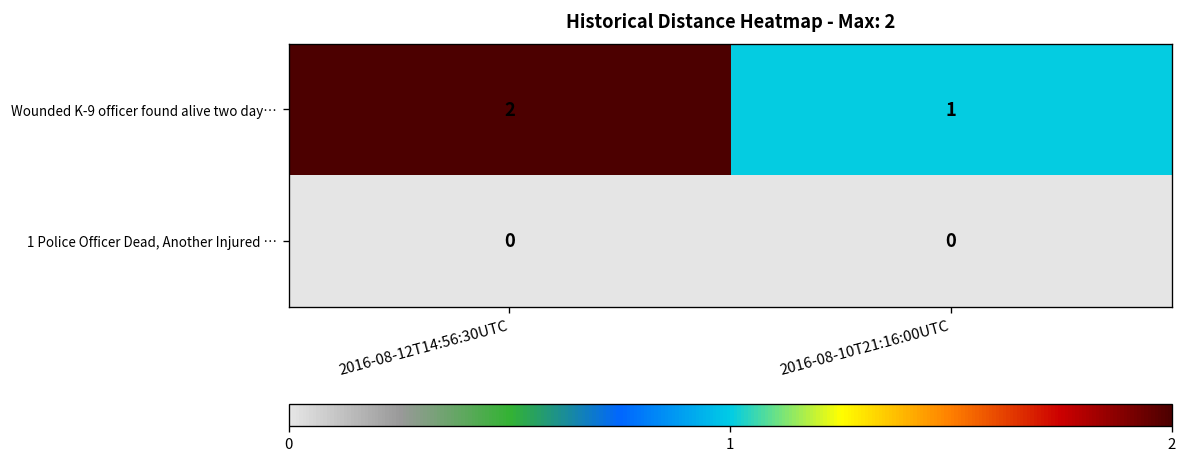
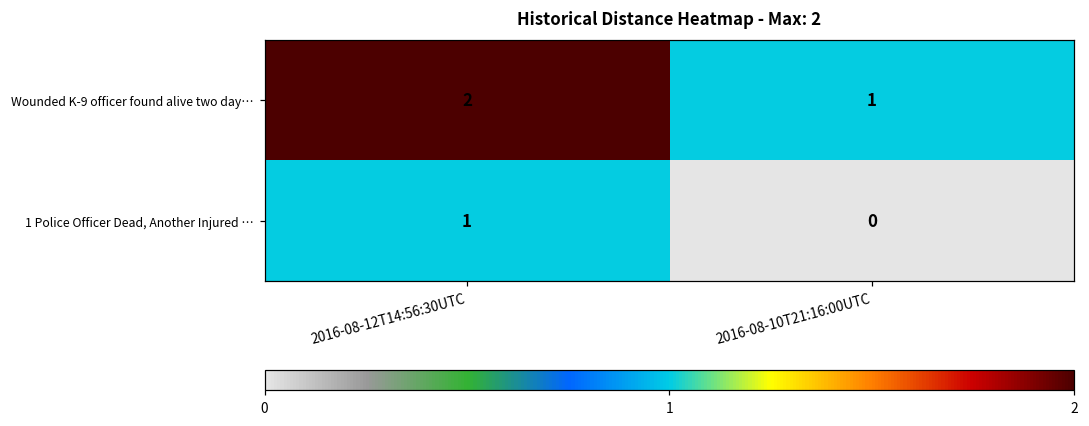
1 Police Officer Dead, Another Injured …, 2016-08-12T14:56:30UTC: 0 -> 1
